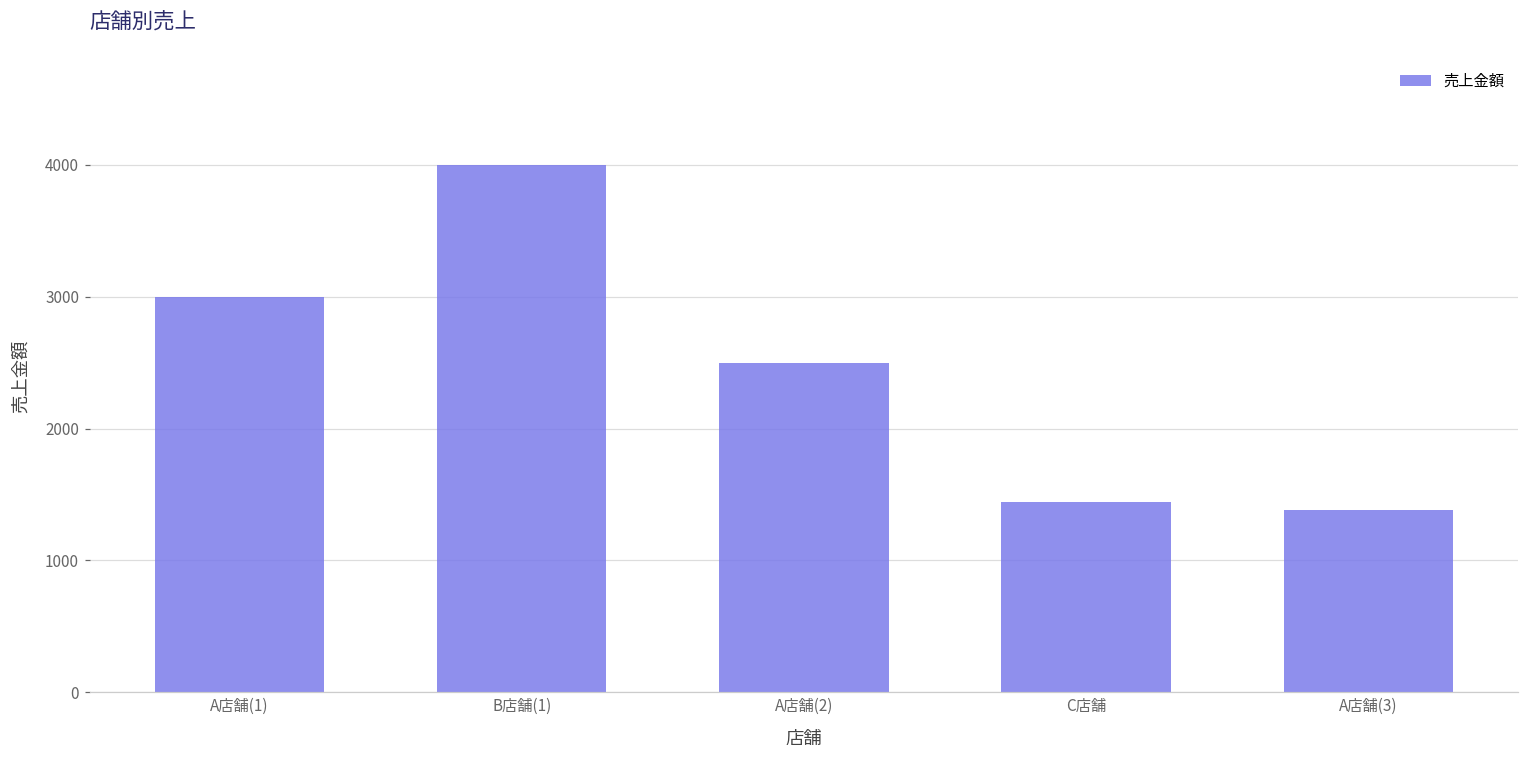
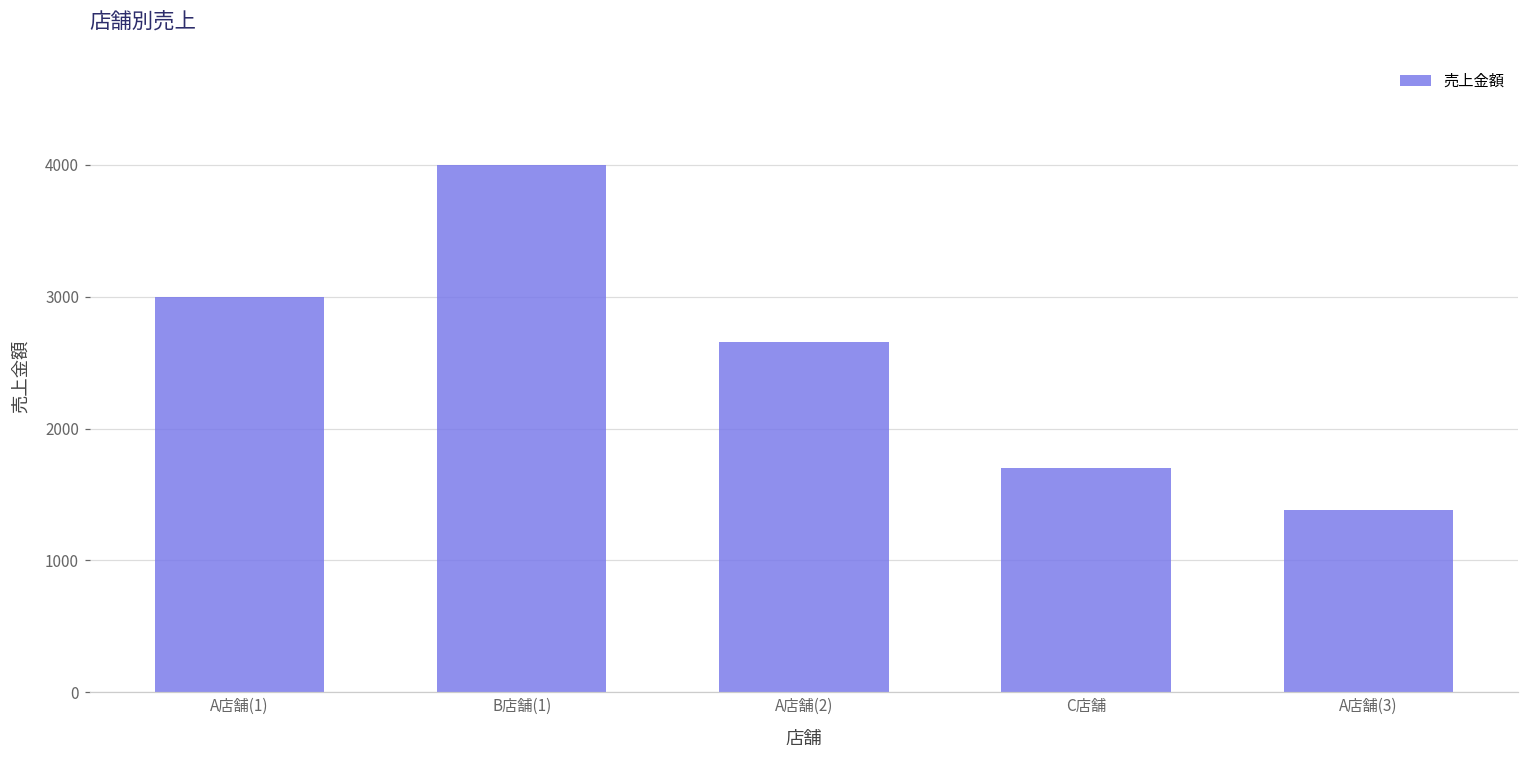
A店舗(2): 2500 -> 2660
C店舗: 1440 -> 1700
